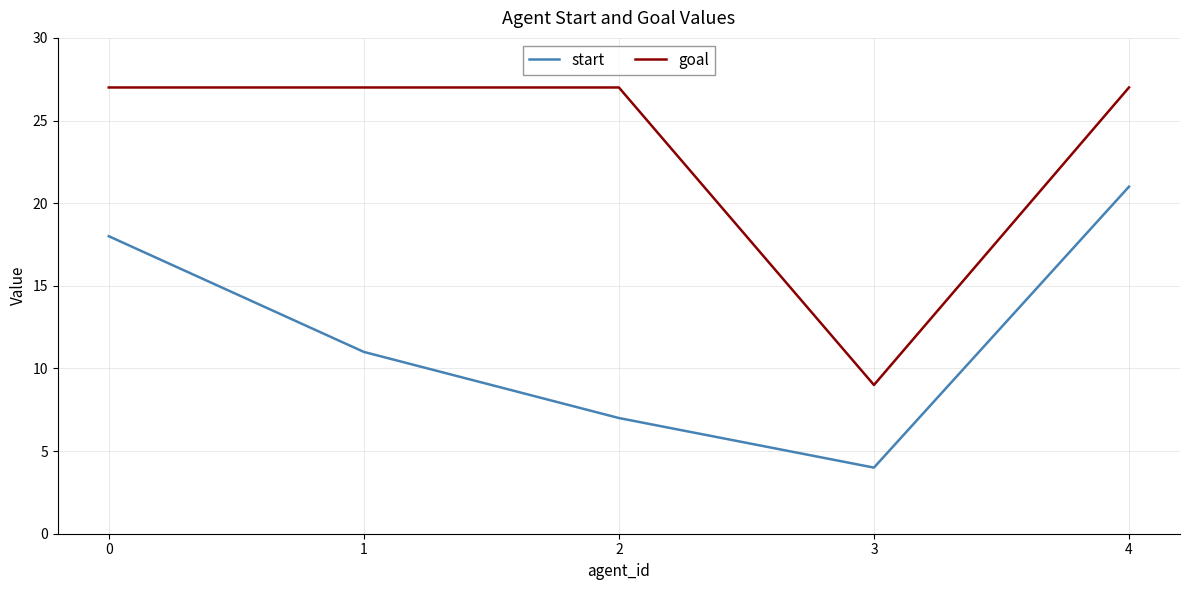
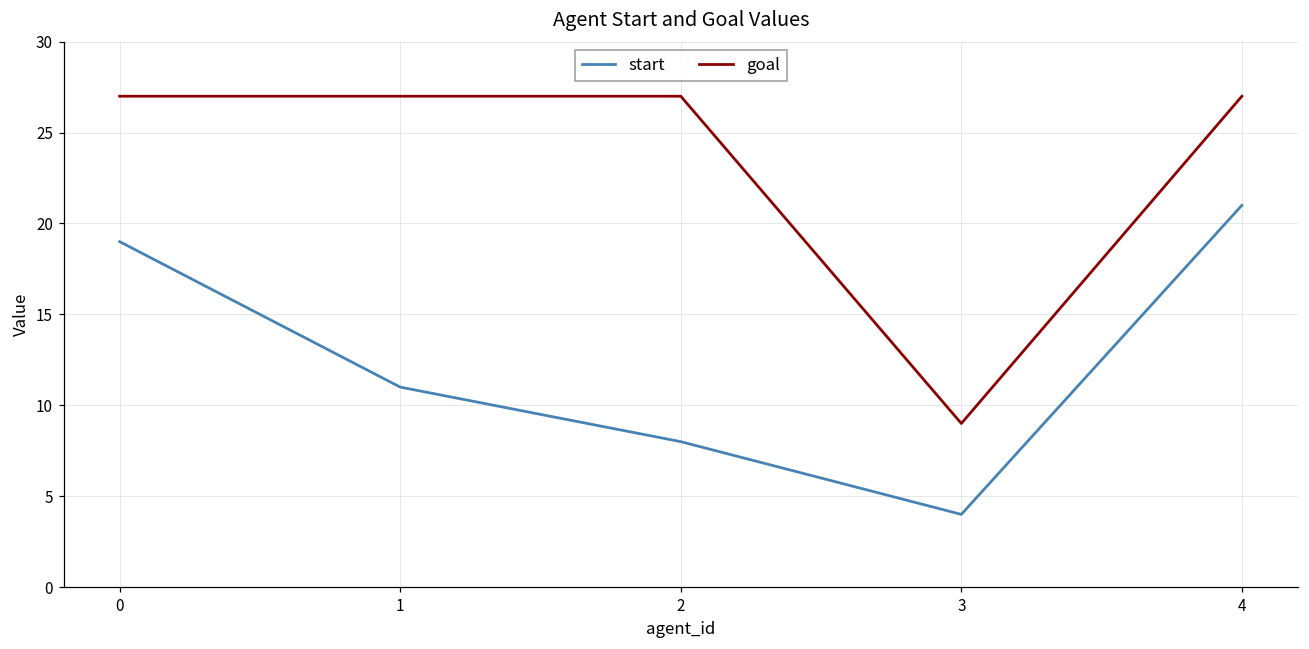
start, 0: 18 -> 19
start, 2: 7 -> 8
